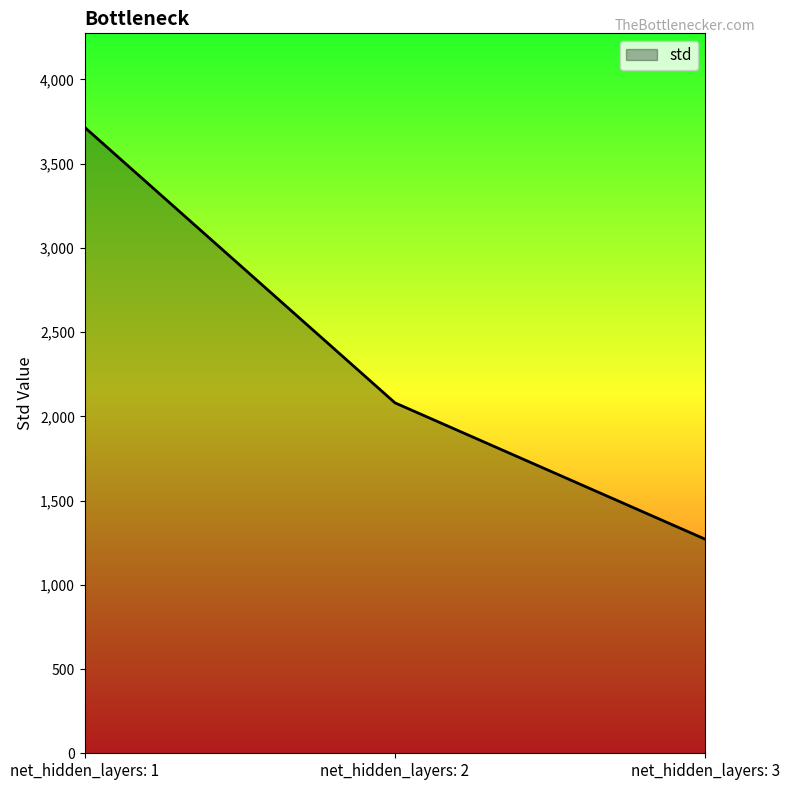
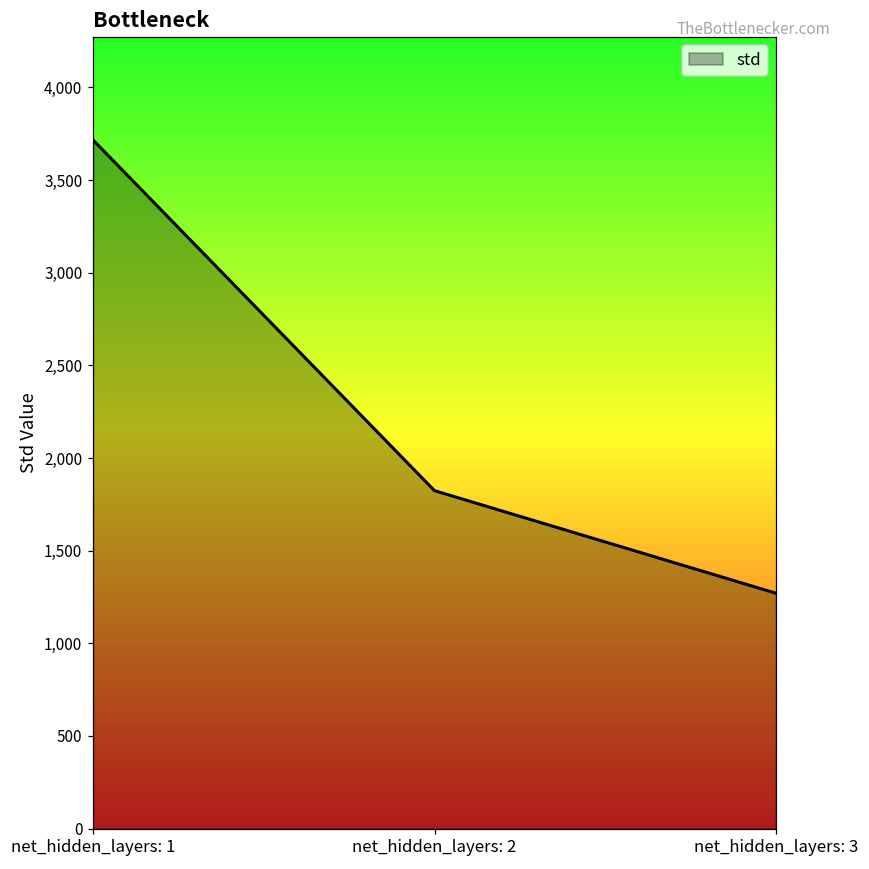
net_hidden_layers: 2: 2,080 -> 1,820
